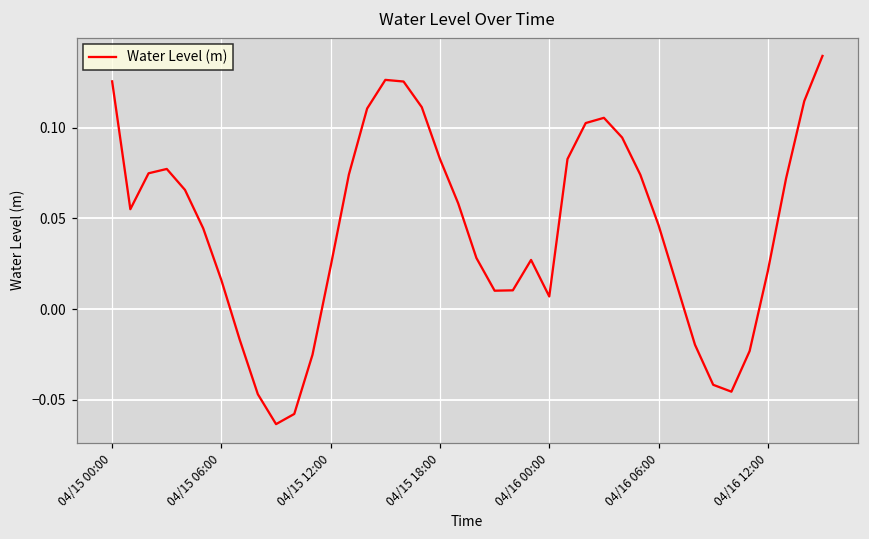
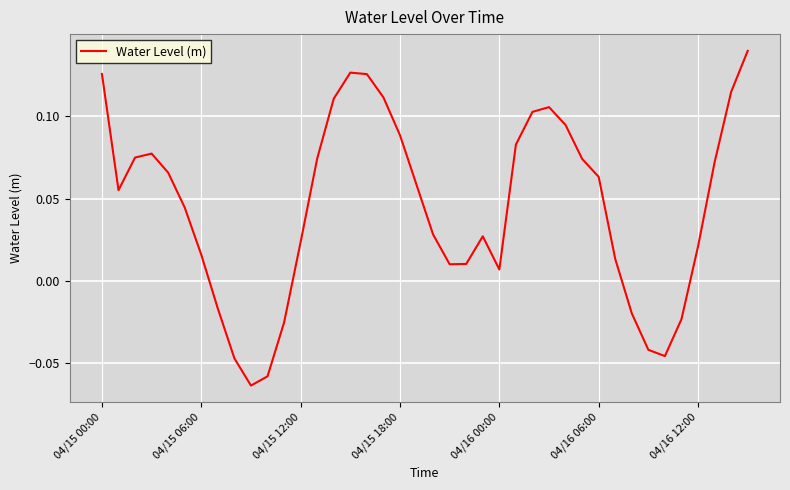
04/15 18:00: 0.083 -> 0.088
04/16 06:00: 0.046 -> 0.063
